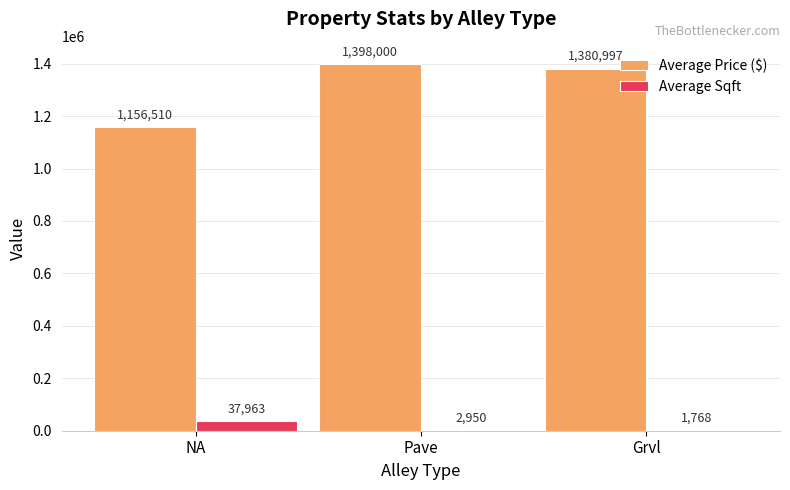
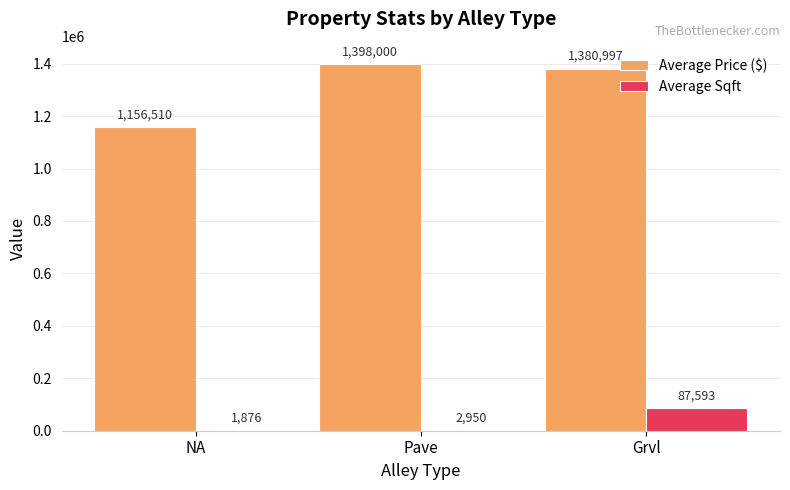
Average Sqft, NA: 37,963 -> 1,876
Average Sqft, Grvl: 1,768 -> 87,593
